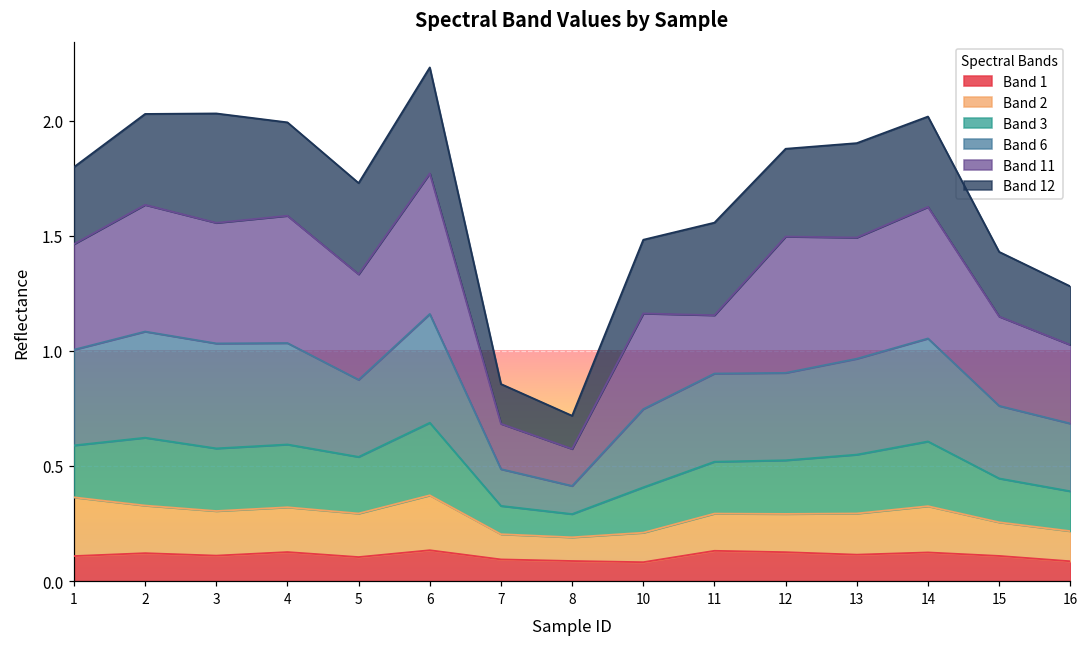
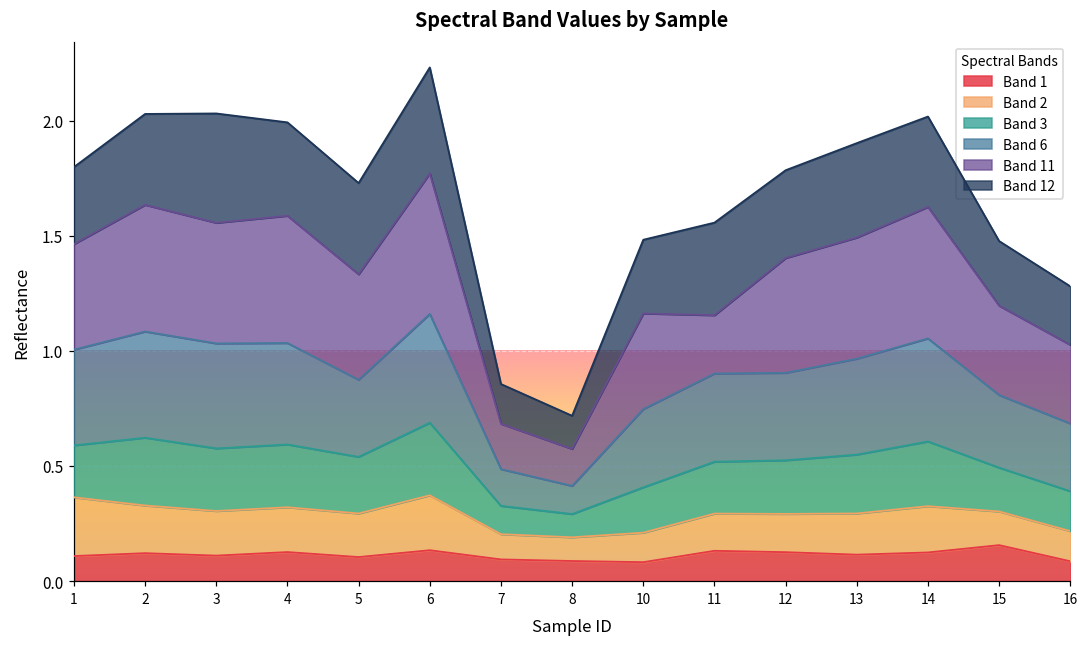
Band 11, 12: 0.59 -> 0.50
Band 1, 15: 0.11 -> 0.16
